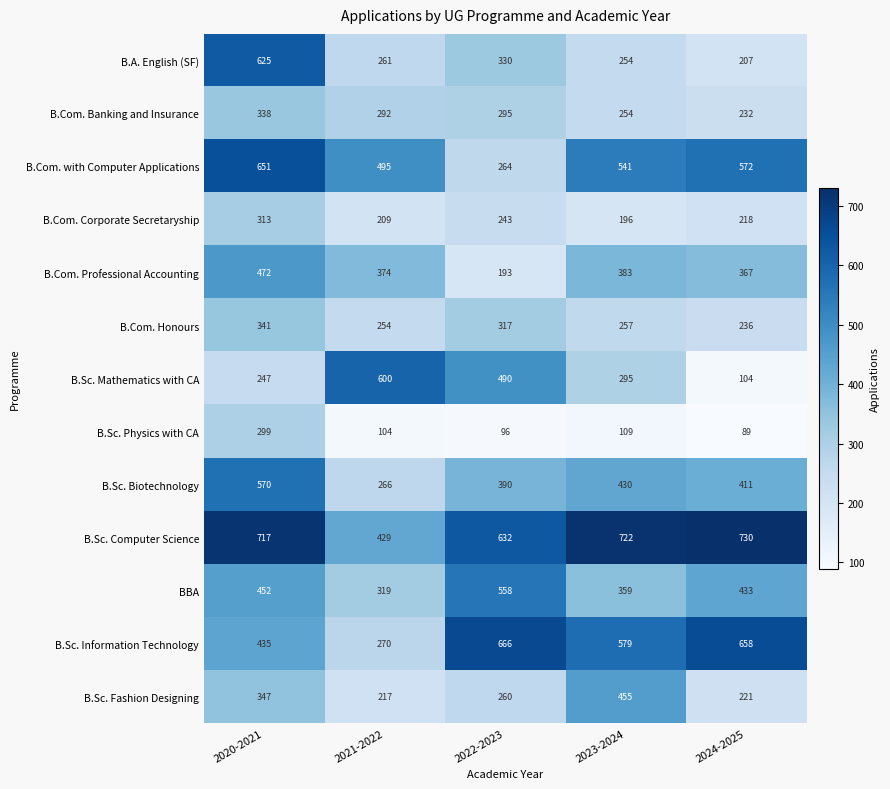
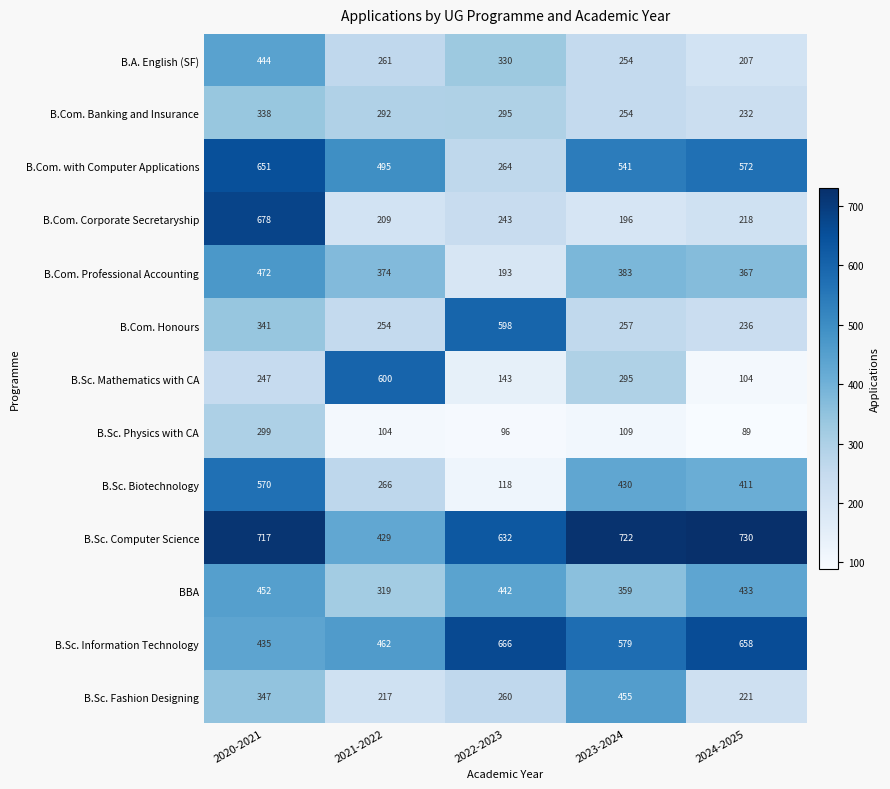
B.A. English (SF), 2020-2021: 625 -> 444
B.Com. Corporate Secretaryship, 2020-2021: 313 -> 678
B.Com. Honours, 2022-2023: 317 -> 598
B.Sc. Mathematics with CA, 2022-2023: 490 -> 143
B.Sc. Biotechnology, 2022-2023: 390 -> 118
BBA, 2022-2023: 558 -> 442
B.Sc. Information Technology, 2021-2022: 270 -> 462
